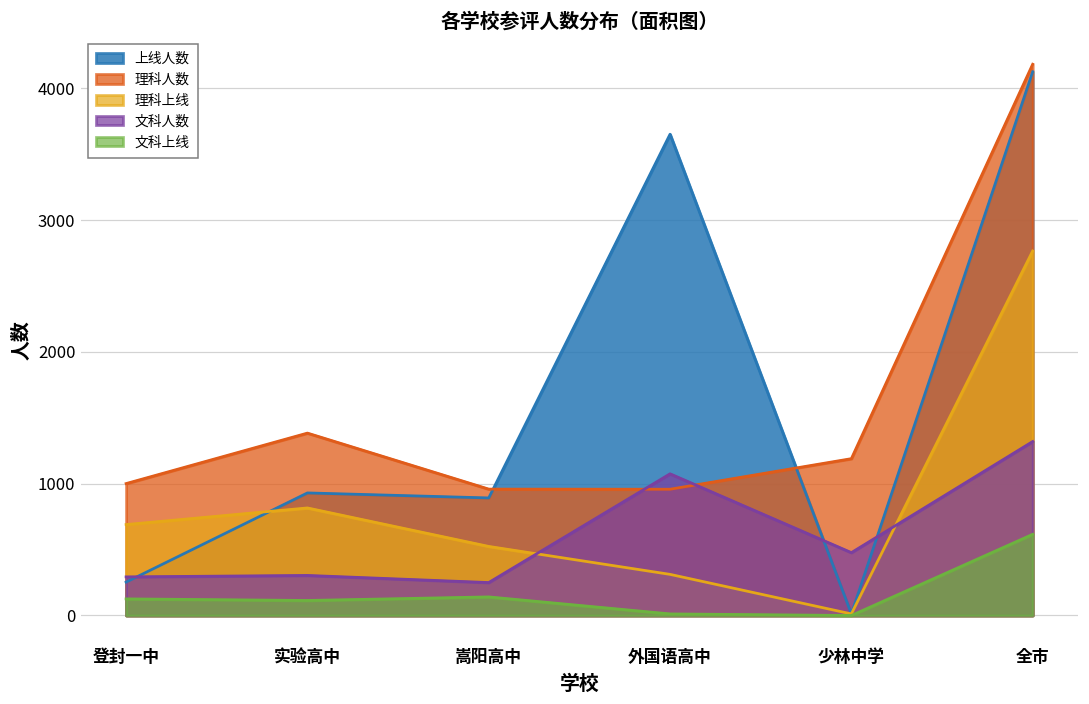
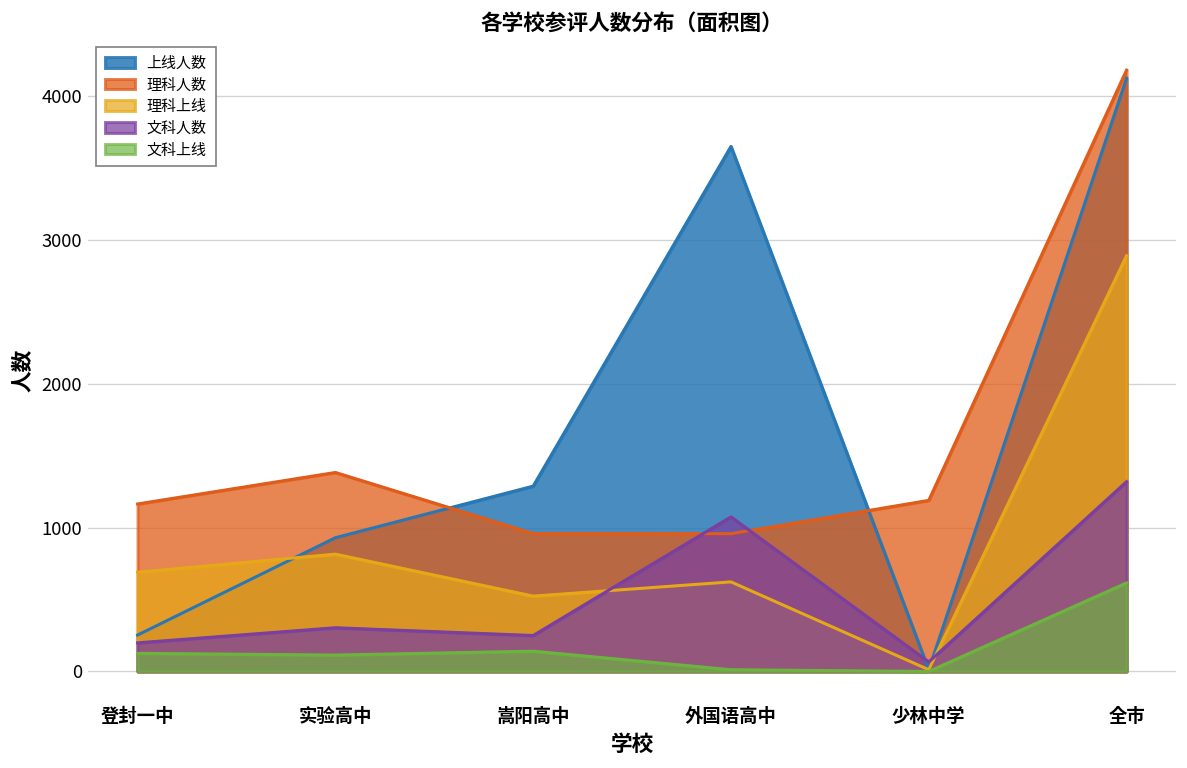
理科人数, 登封一中: 1000 -> 1170
文科人数, 登封一中: 290 -> 200
上线人数, 嵩阳高中: 890 -> 1290
理科上线, 外国语高中: 310 -> 620
文科人数, 少林中学: 480 -> 70
理科上线, 全市: 2770 -> 2890
